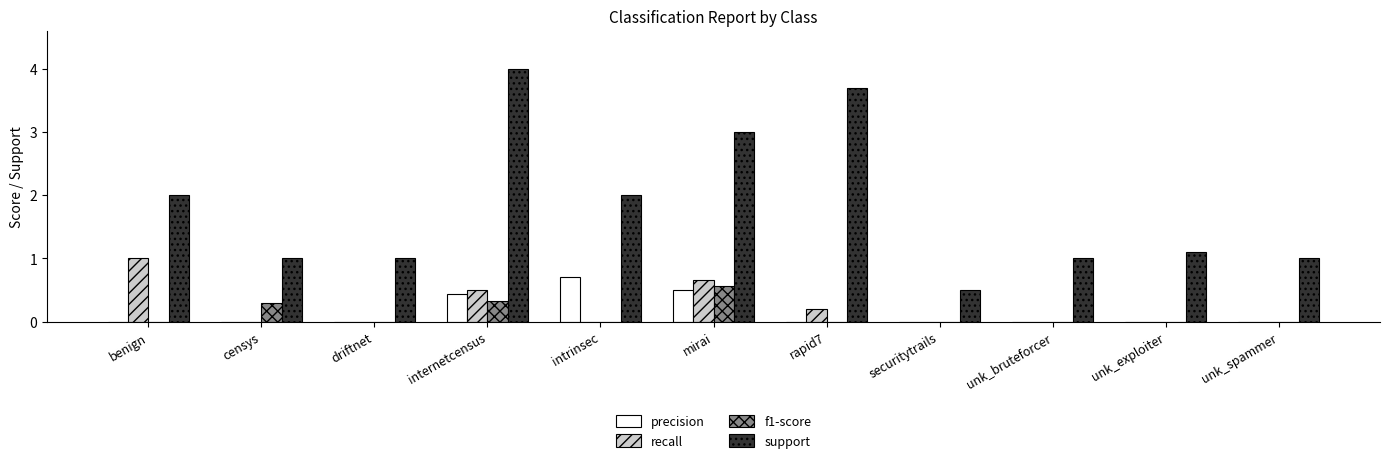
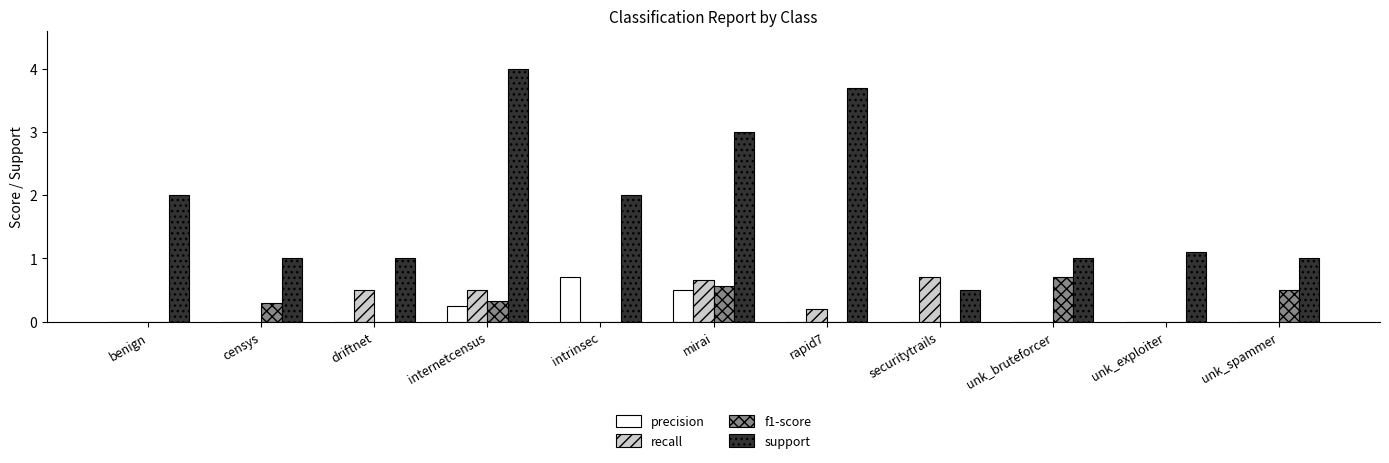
recall, benign: 1 -> 0
recall, driftnet: 0.0 -> 0.5
precision, internetcensus: 0.4 -> 0.3
recall, securitytrails: 0.0 -> 0.7
f1-score, unk_bruteforcer: 0.0 -> 0.7
f1-score, unk_spammer: 0.0 -> 0.5
